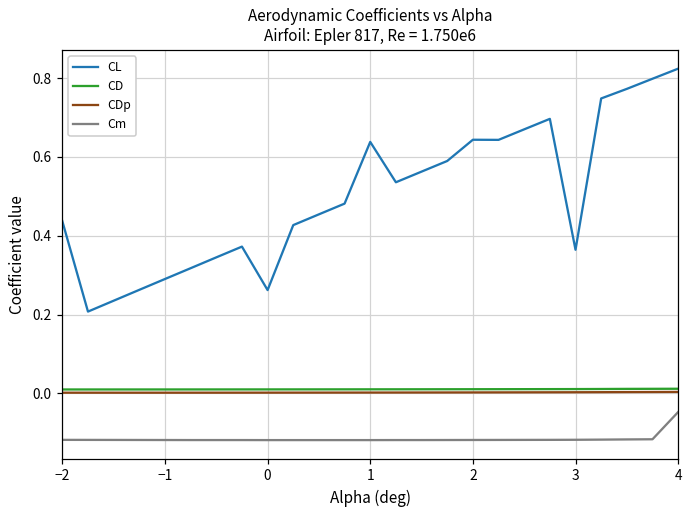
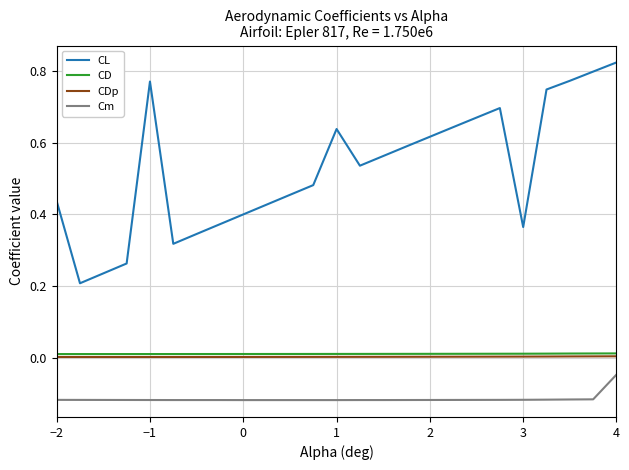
CL, −1: 0.29 -> 0.77
CL, 0: 0.26 -> 0.40
CL, 2: 0.64 -> 0.62
